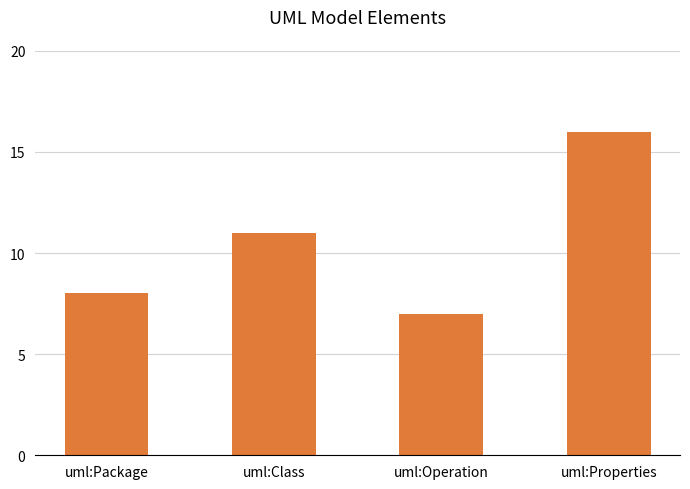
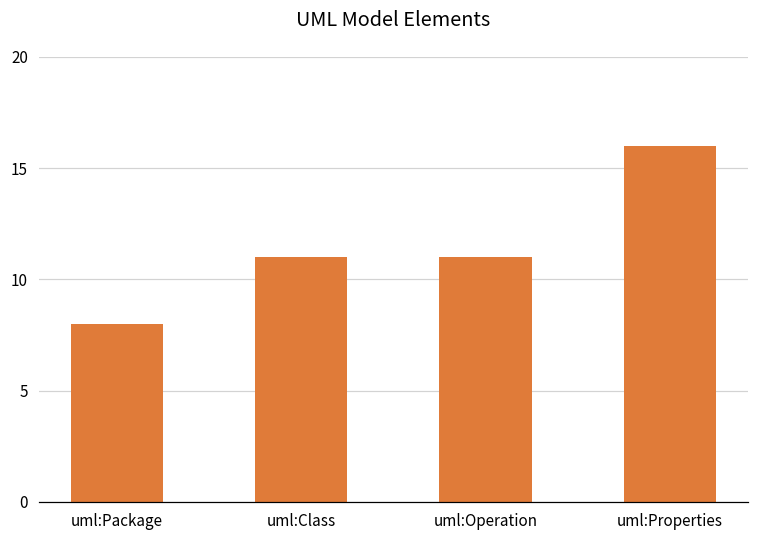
uml:Operation: 7 -> 11
